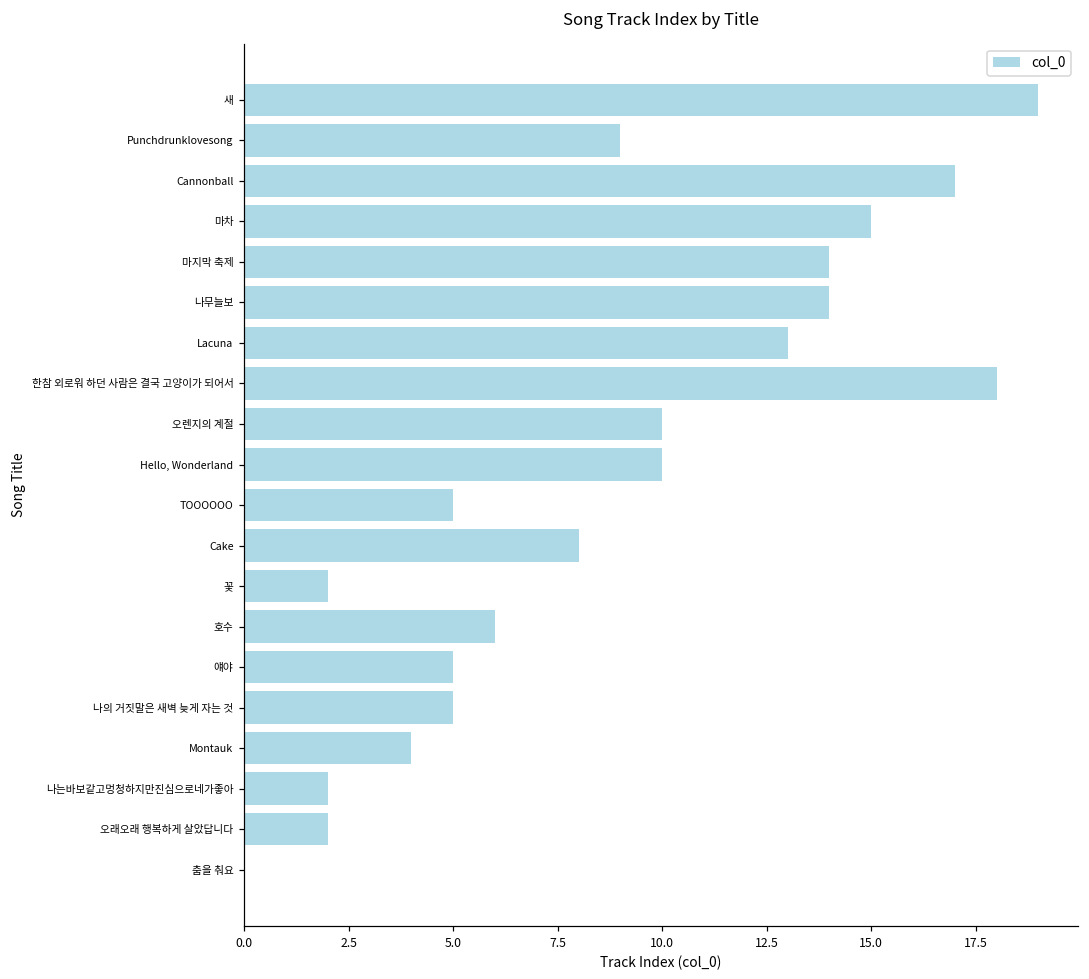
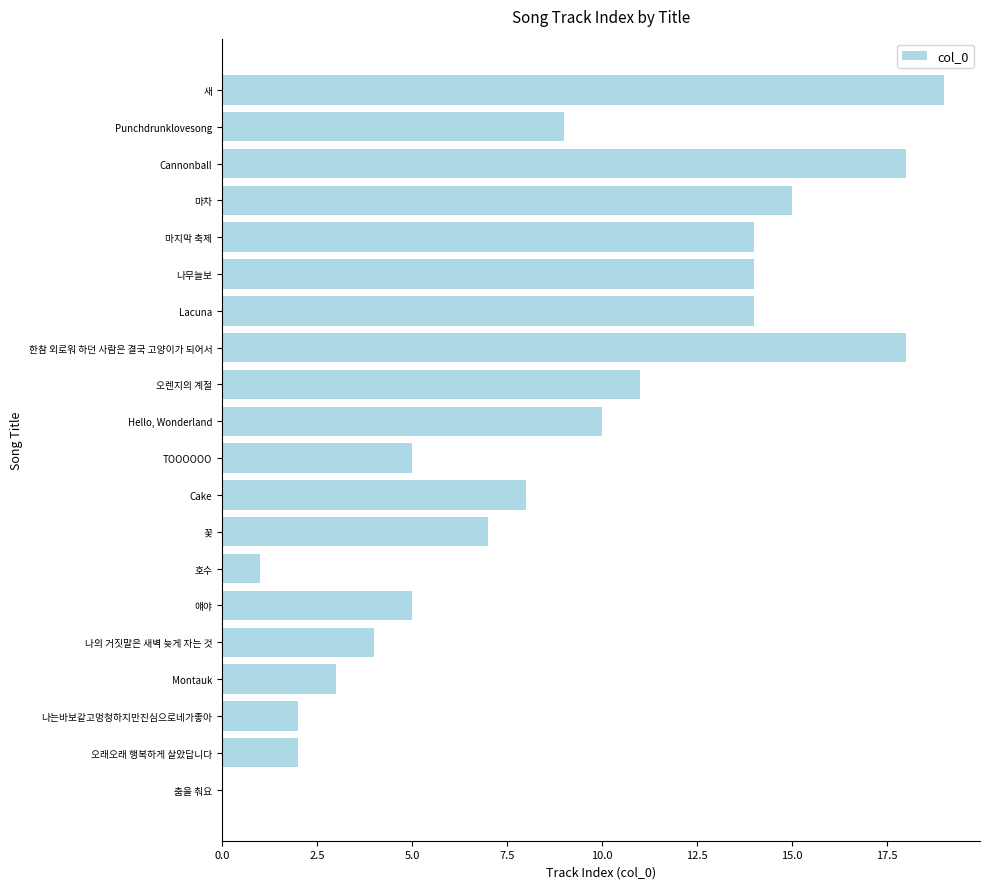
Cannonball: 17 -> 18
Lacuna: 13 -> 14
오렌지의 계절: 10 -> 11
꽃: 2 -> 7
호수: 6 -> 1
나의 거짓말은 새벽 늦게 자는 것: 5 -> 4
Montauk: 4 -> 3
